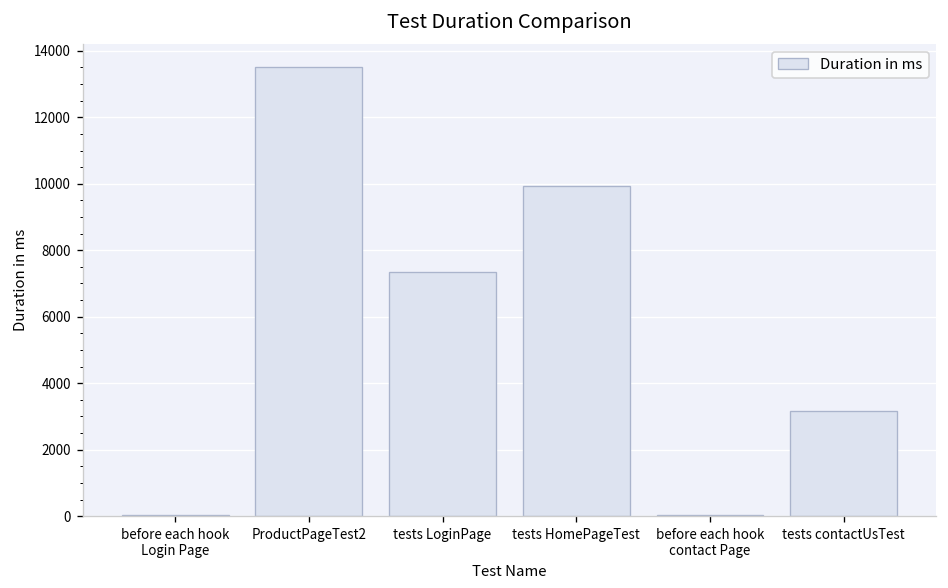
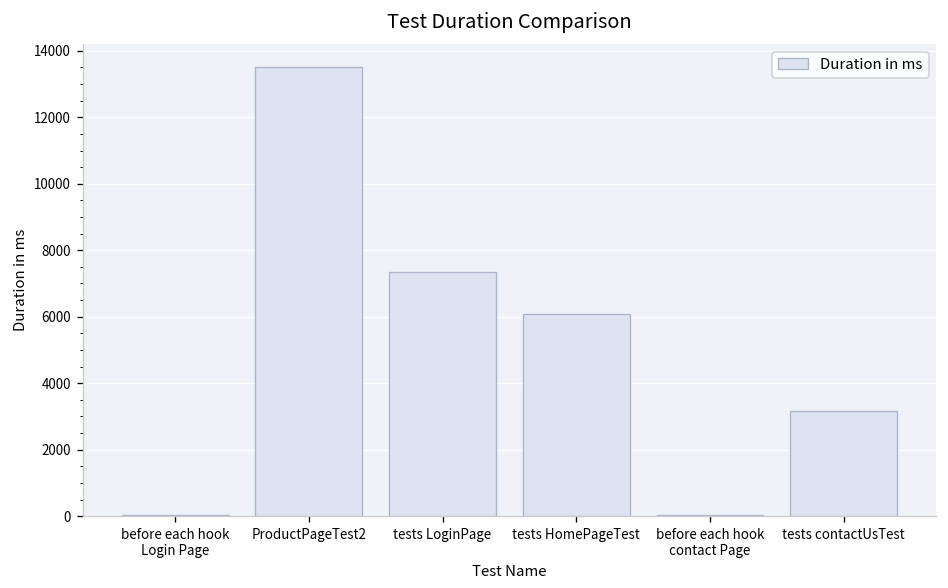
tests HomePageTest: 9900 -> 6100
